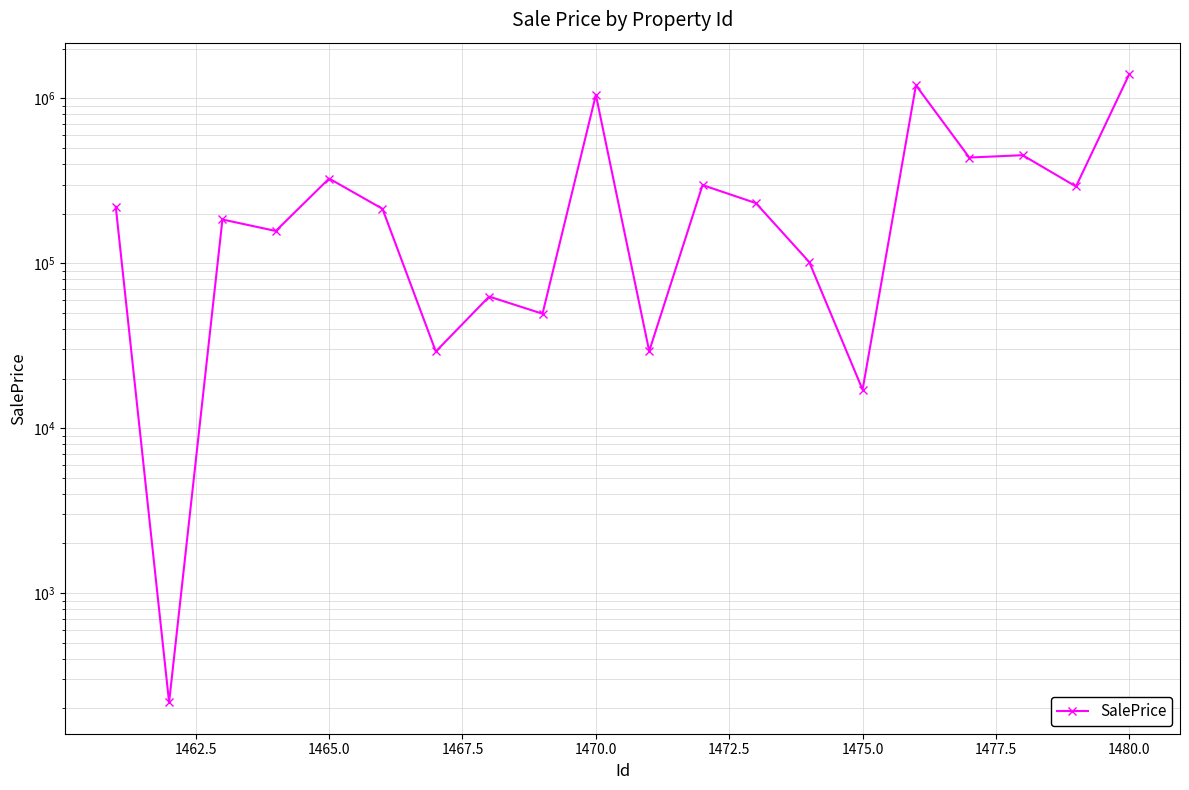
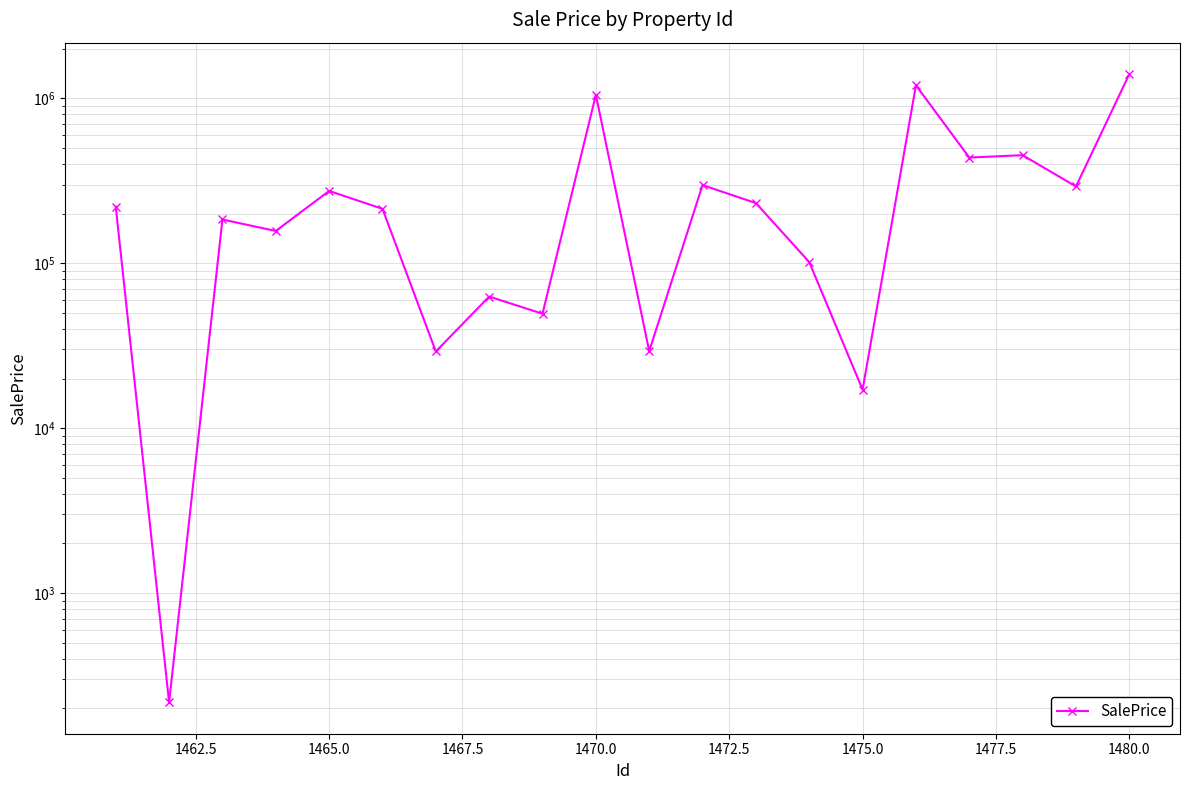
1465.0: 330000 -> 270000
